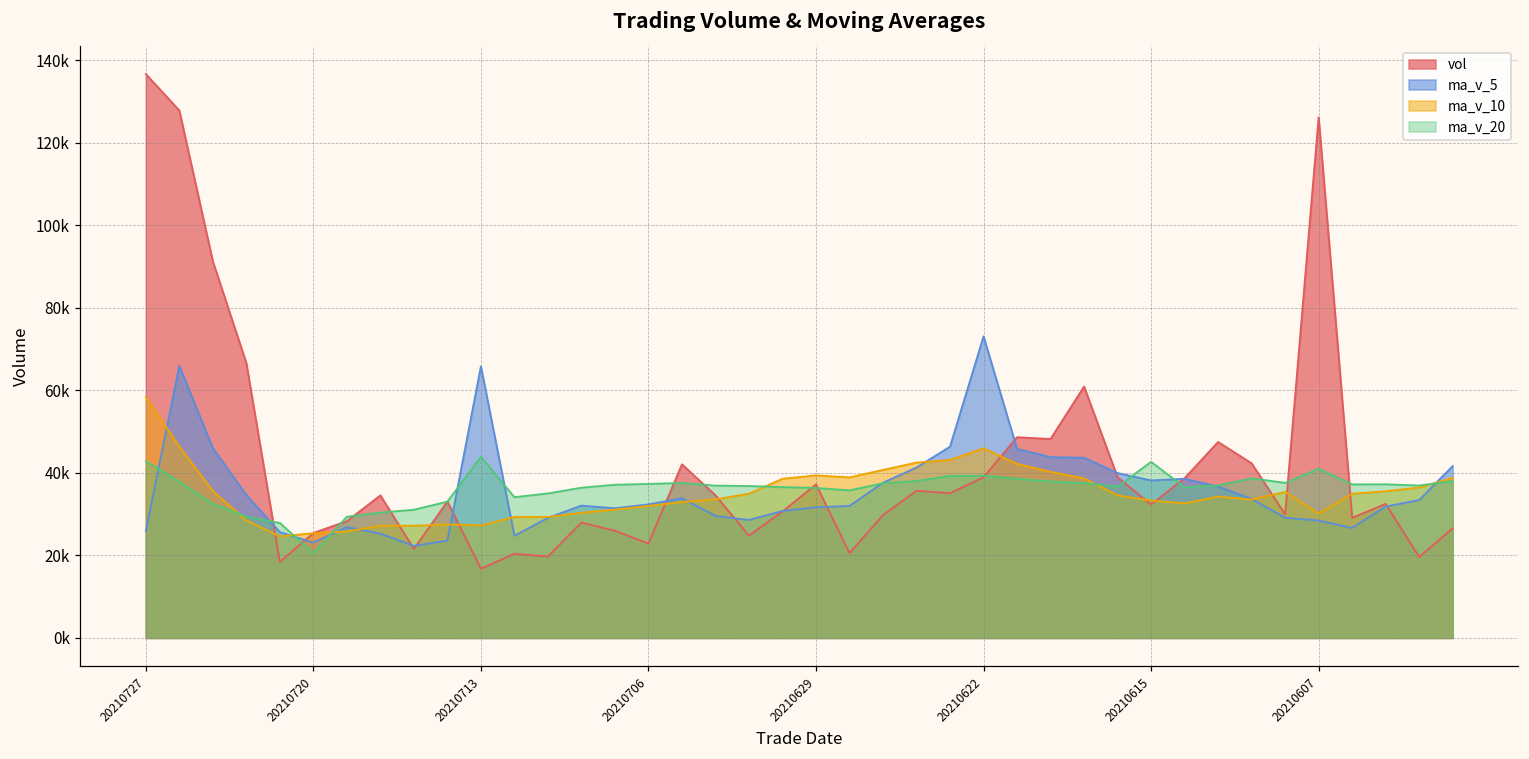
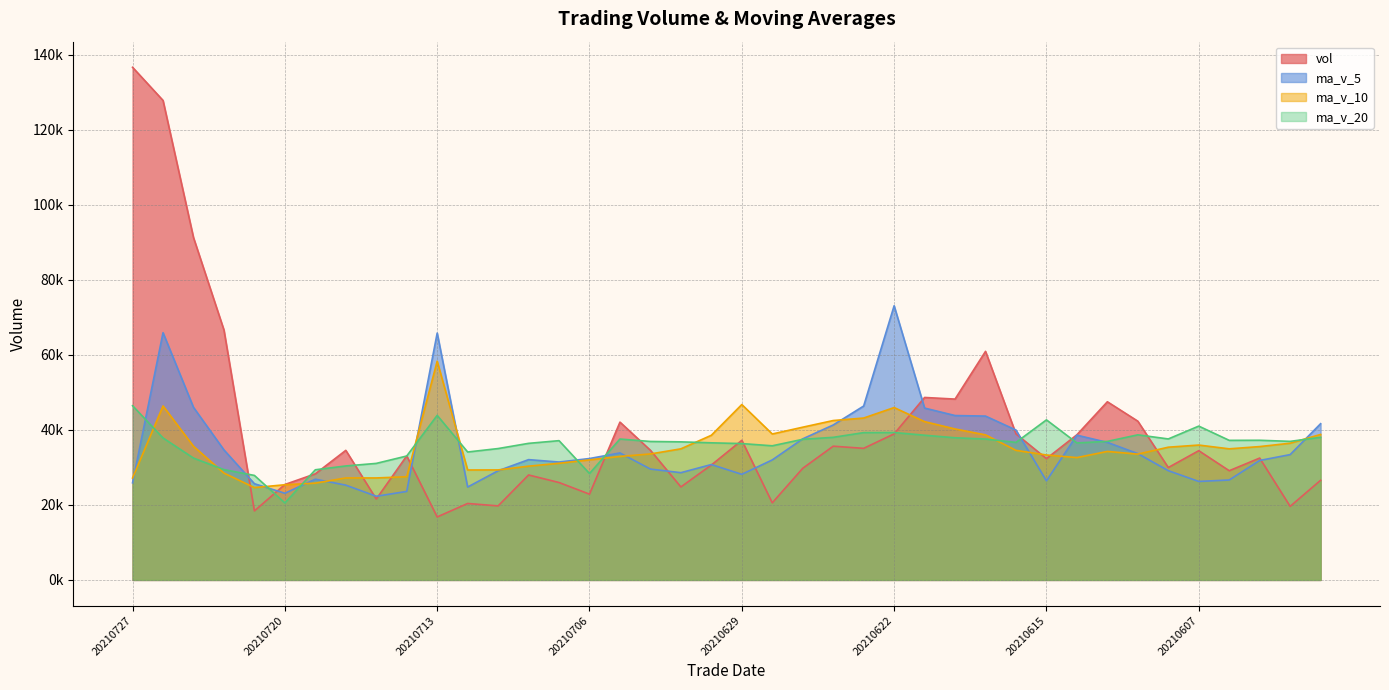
ma_v_10, 20210727: 58000 -> 27000
ma_v_20, 20210727: 43000 -> 46000
ma_v_10, 20210713: 27000 -> 58000
ma_v_20, 20210706: 37000 -> 28000
ma_v_5, 20210629: 32000 -> 28000
ma_v_10, 20210629: 39000 -> 47000
ma_v_5, 20210615: 38000 -> 26000
vol, 20210607: 126000 -> 34000
ma_v_5, 20210607: 28000 -> 26000
ma_v_10, 20210607: 30000 -> 36000
